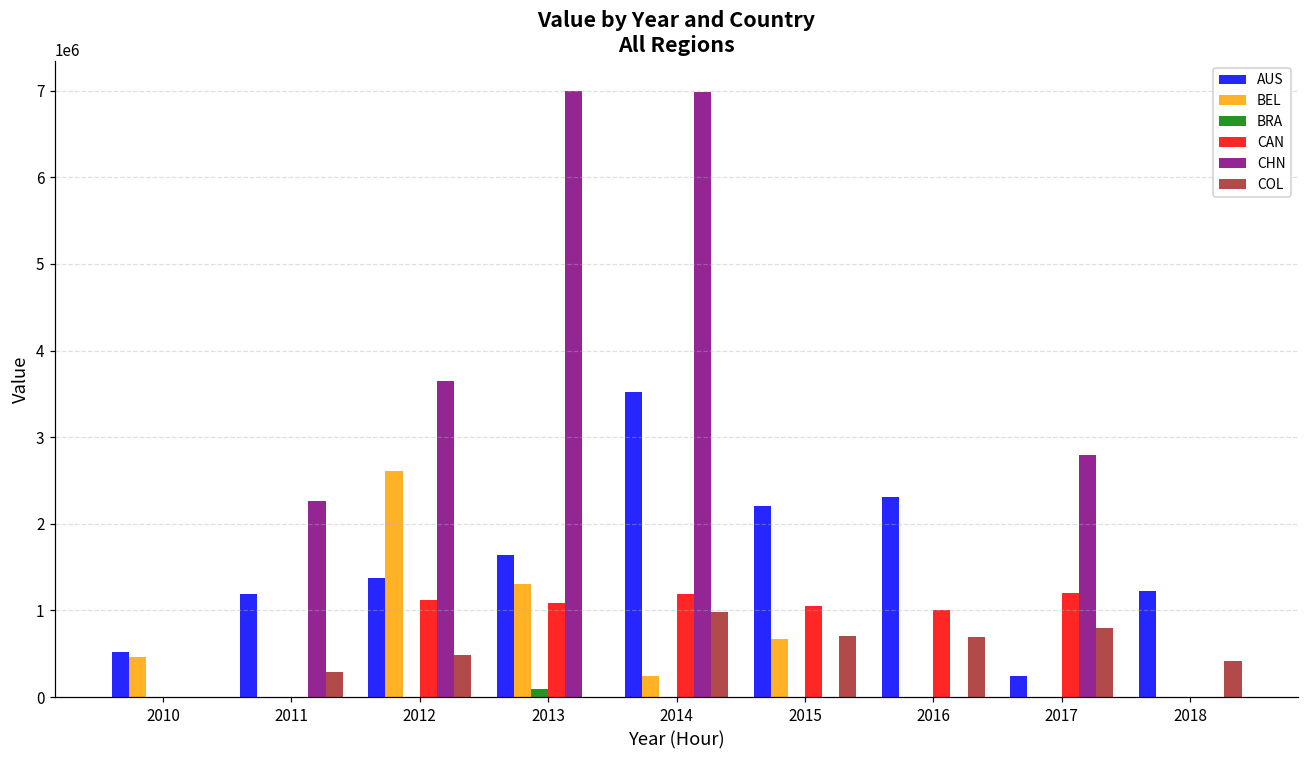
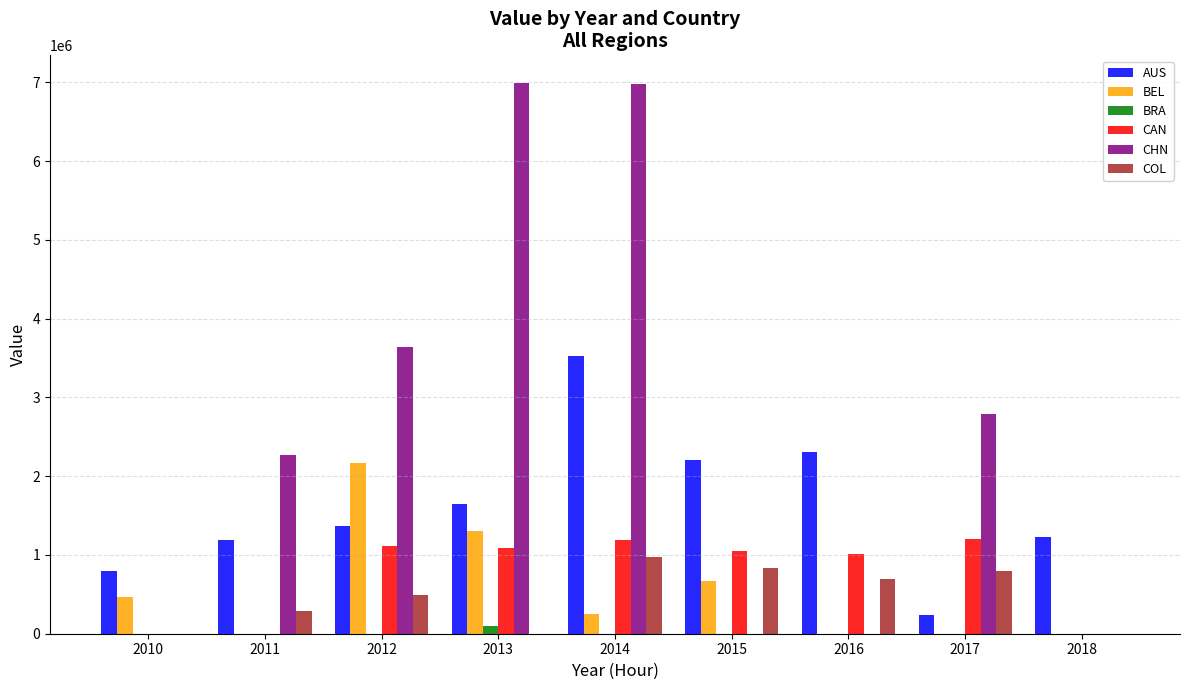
AUS, 2010: 500000 -> 800000
BEL, 2012: 2600000 -> 2200000
COL, 2015: 700000 -> 800000
COL, 2018: 400000 -> 0
